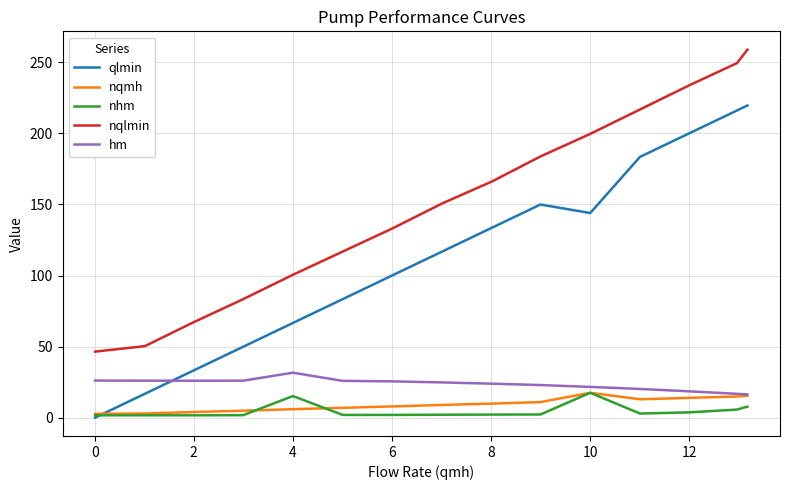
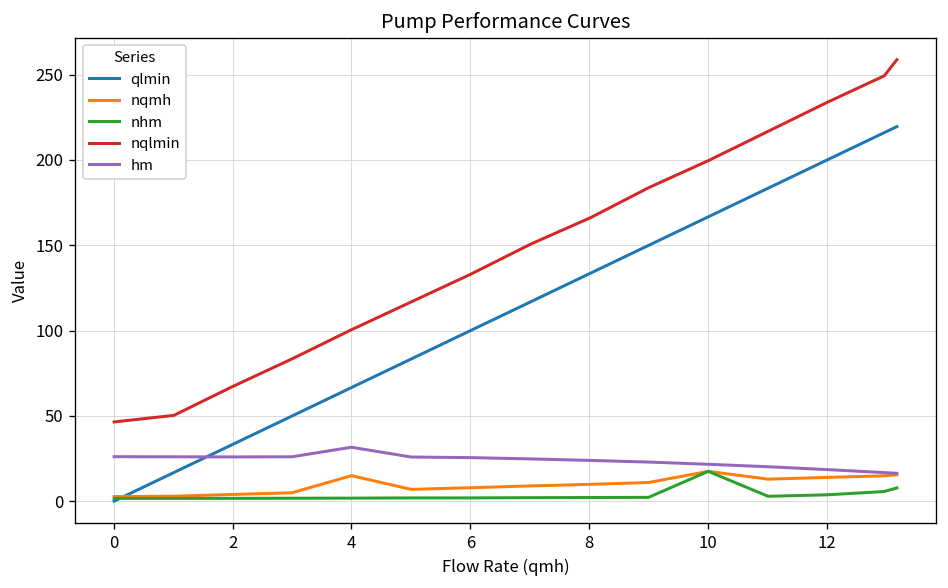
nqmh, 4: 6 -> 15
nhm, 4: 15 -> 2
qlmin, 10: 144 -> 167
